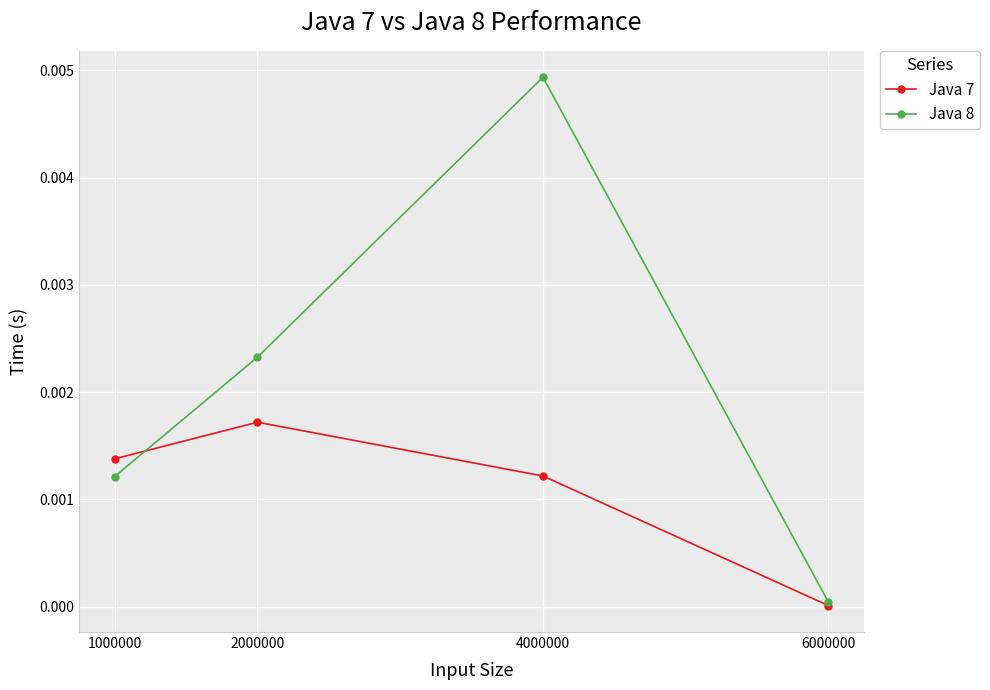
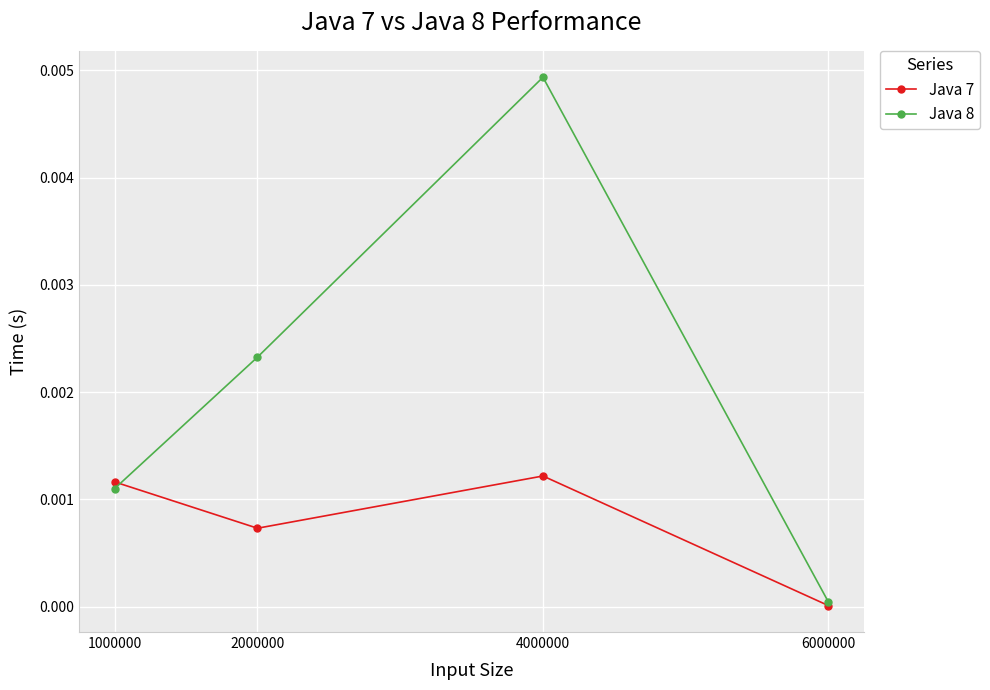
Java 7, 1000000: 0.00138 -> 0.00116
Java 8, 1000000: 0.00121 -> 0.00110
Java 7, 2000000: 0.00172 -> 0.00073
